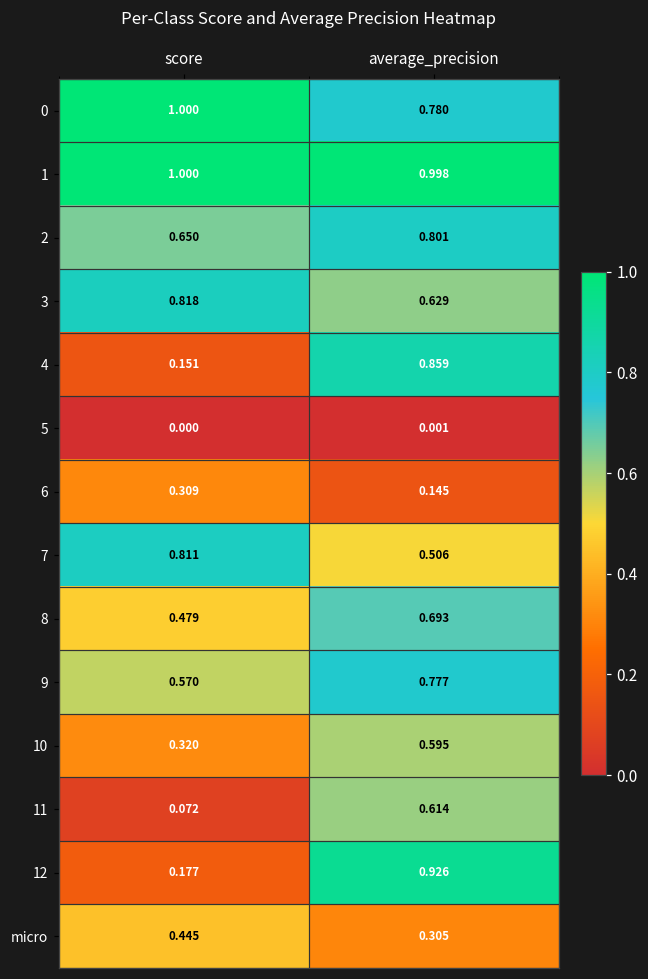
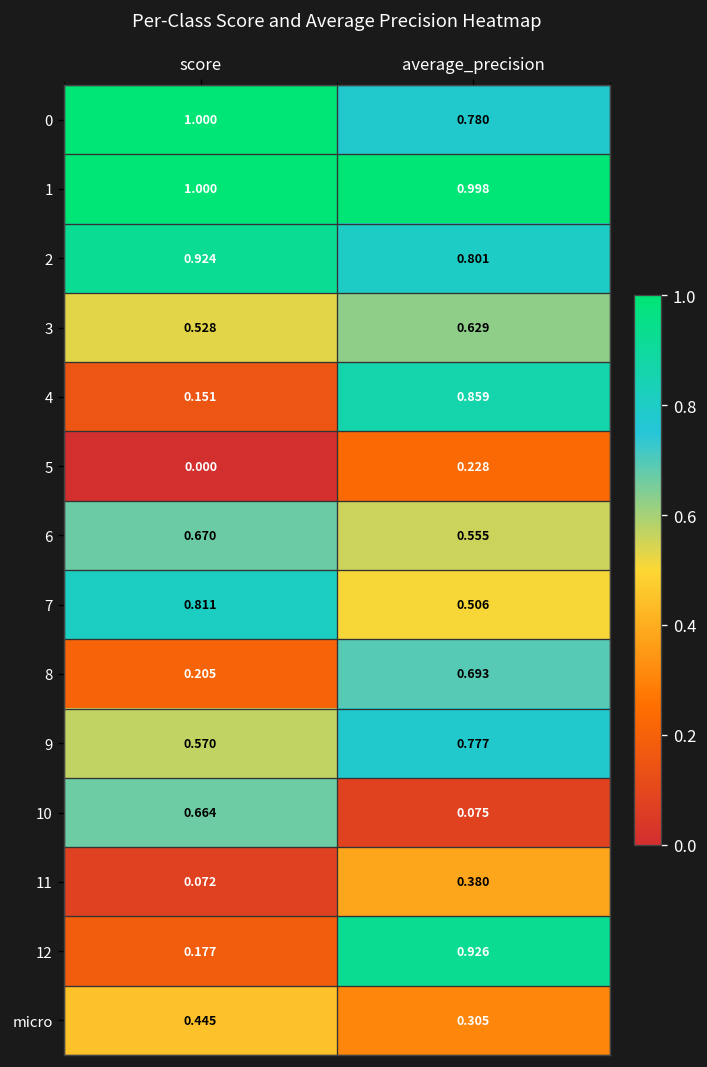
2, score: 0.650 -> 0.924
3, score: 0.818 -> 0.528
5, average_precision: 0.001 -> 0.228
6, score: 0.309 -> 0.670
6, average_precision: 0.145 -> 0.555
8, score: 0.479 -> 0.205
10, score: 0.320 -> 0.664
10, average_precision: 0.595 -> 0.075
11, average_precision: 0.614 -> 0.380
